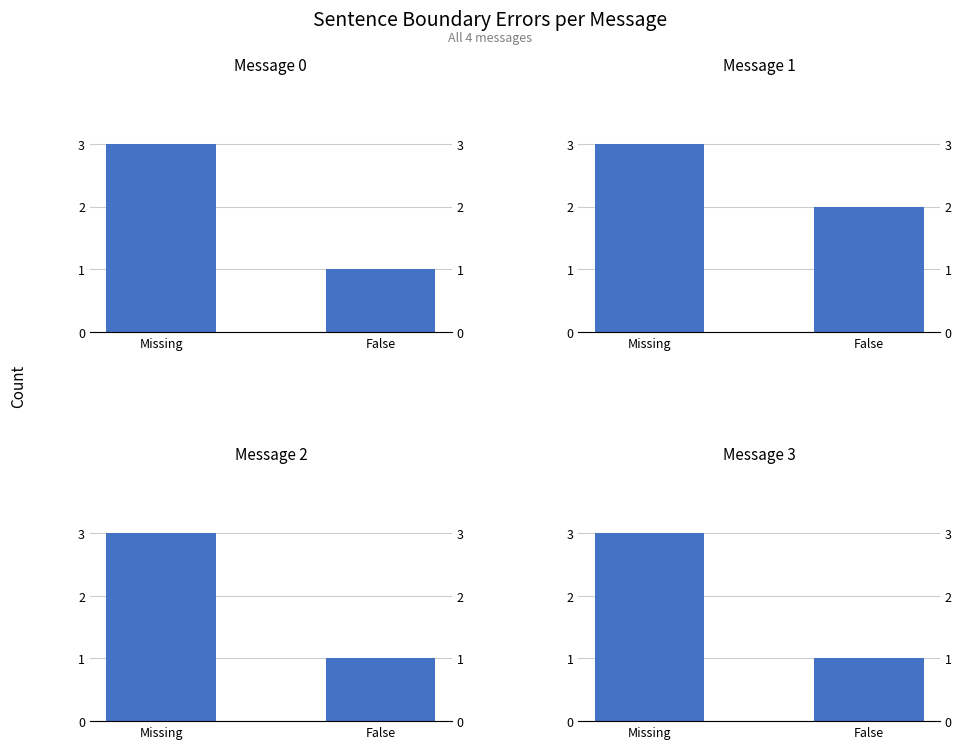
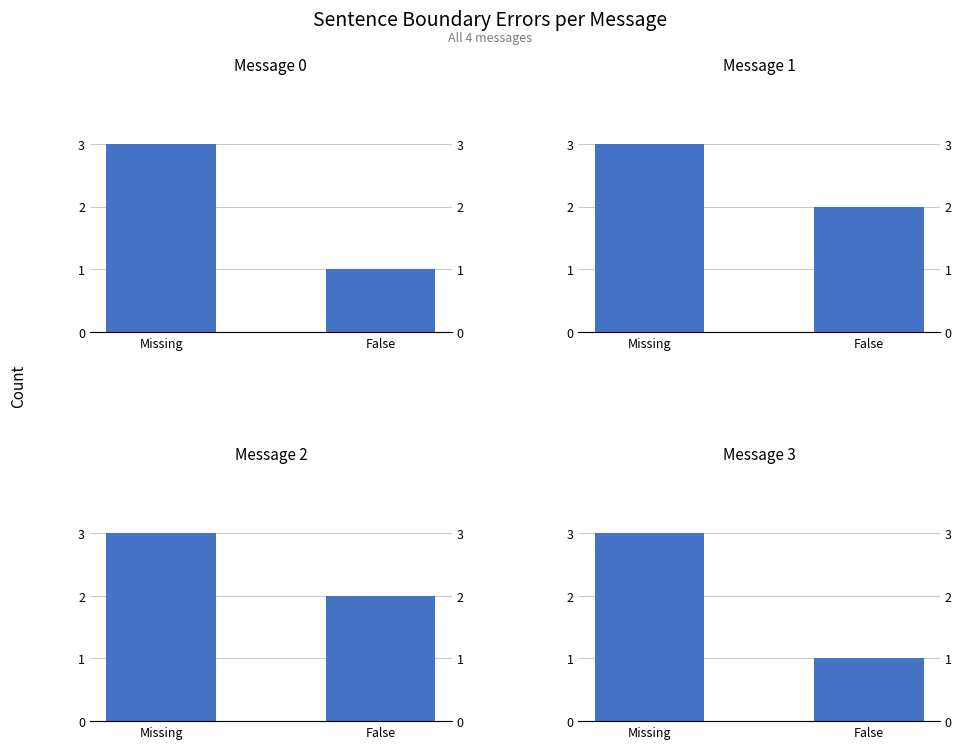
Message 2, False: 1 -> 2
